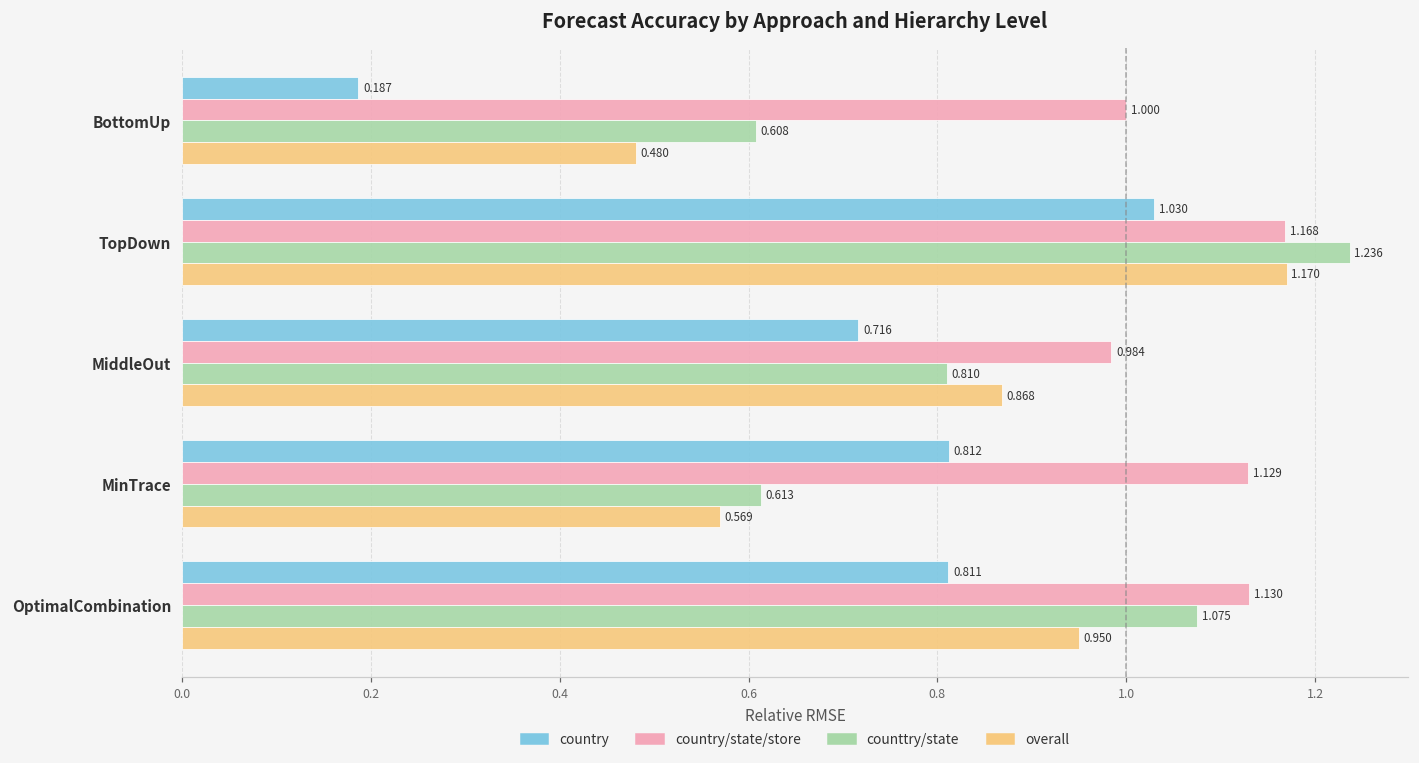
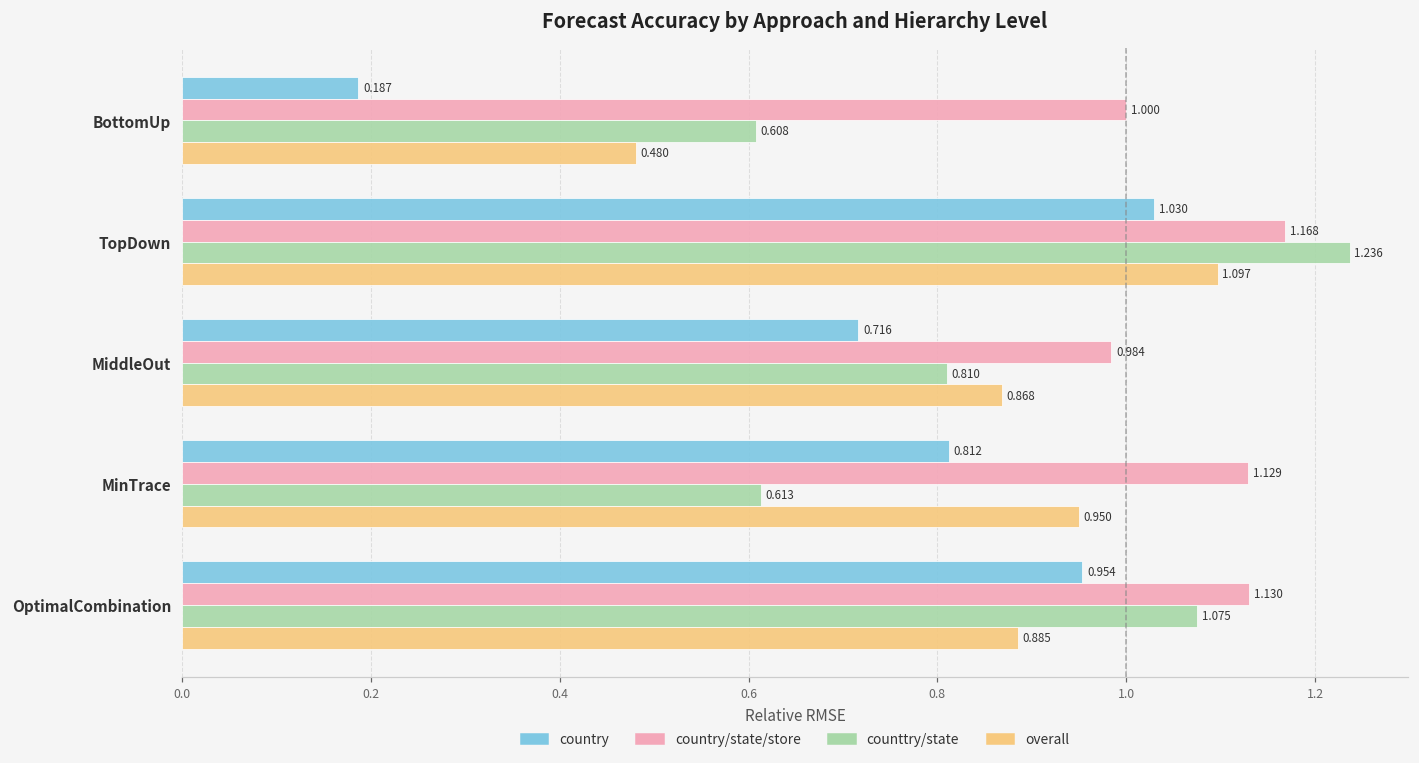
overall, TopDown: 1.170 -> 1.097
overall, MinTrace: 0.569 -> 0.950
country, OptimalCombination: 0.811 -> 0.954
overall, OptimalCombination: 0.950 -> 0.885
